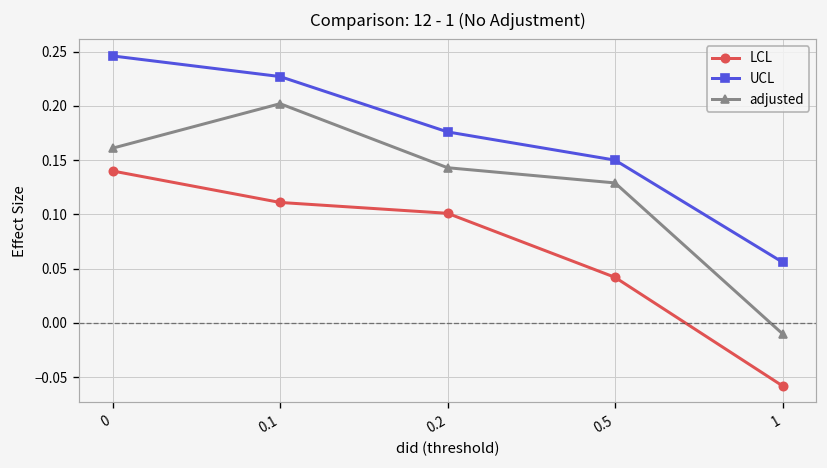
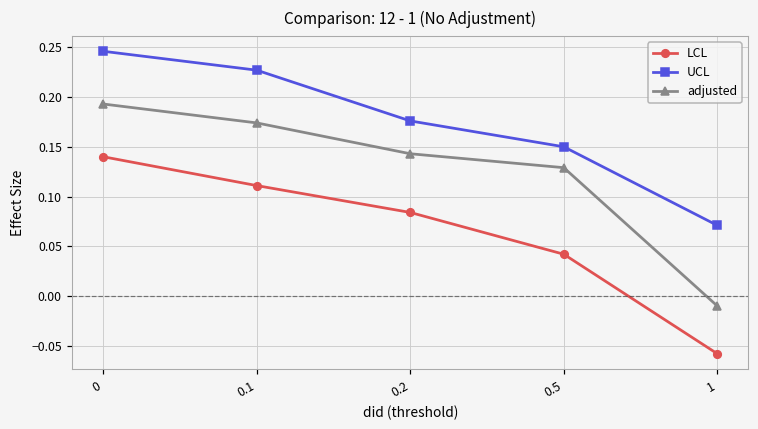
adjusted, 0: 0.16 -> 0.19
adjusted, 0.1: 0.20 -> 0.17
LCL, 0.2: 0.10 -> 0.08
UCL, 1: 0.06 -> 0.07
